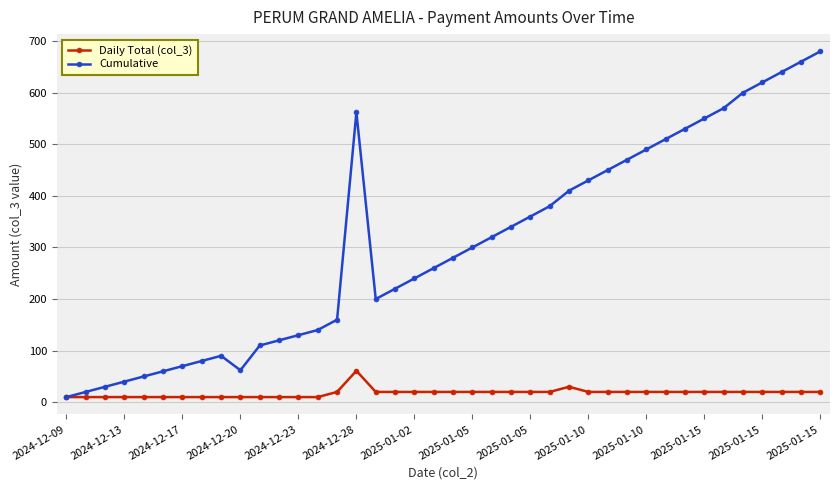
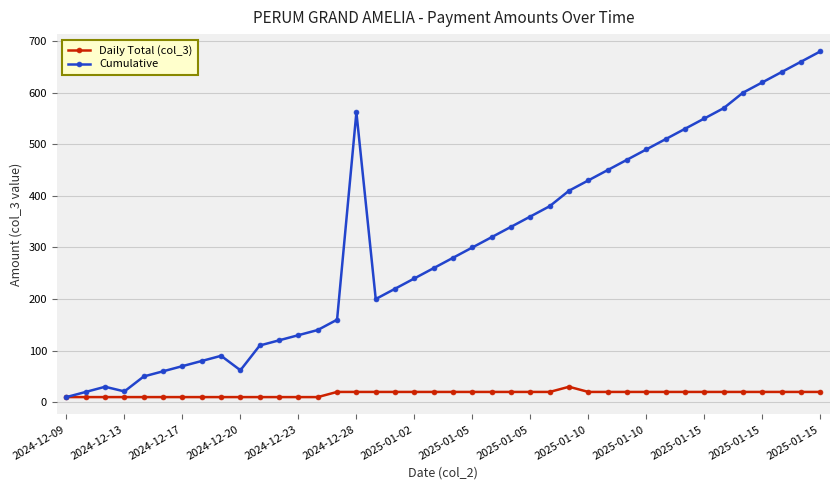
Cumulative, 2024-12-13: 40 -> 20
Daily Total (col_3), 2024-12-28: 60 -> 20
